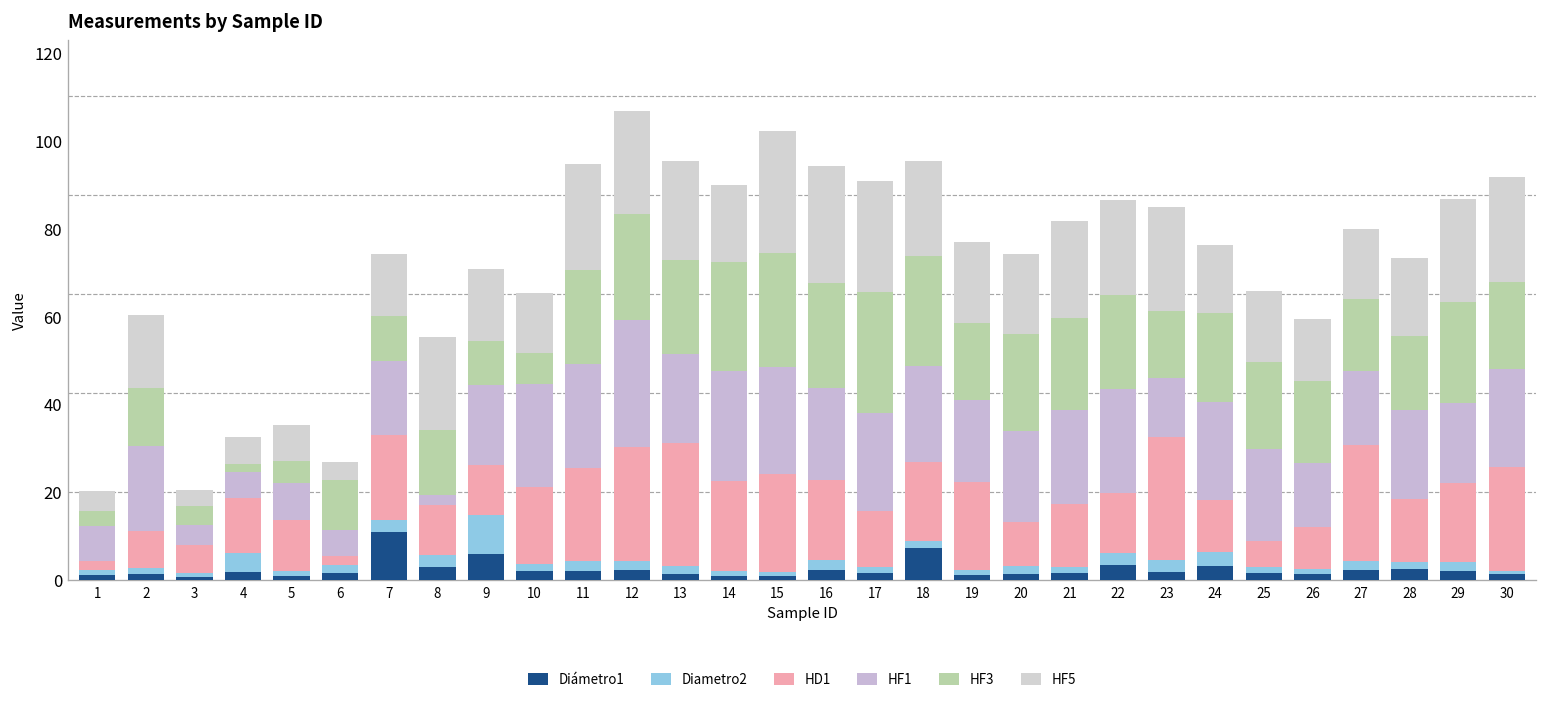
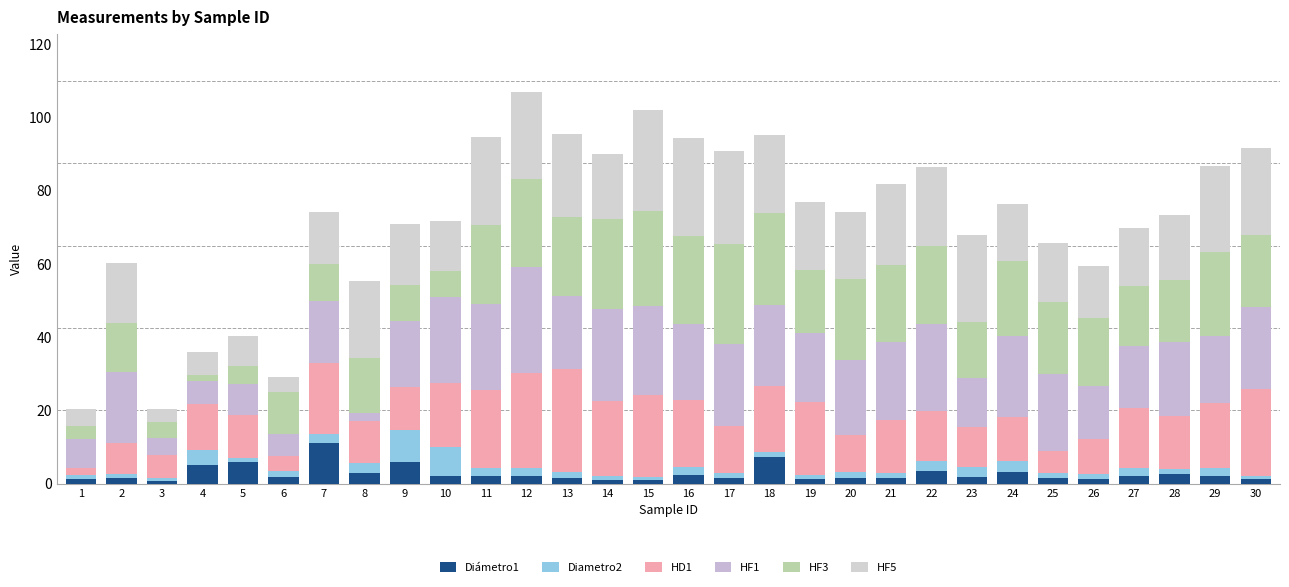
Diámetro1, 4: 2 -> 5
Diámetro1, 5: 1 -> 6
HD1, 6: 2 -> 4
Diametro2, 10: 2 -> 8
HD1, 23: 28 -> 11
HD1, 27: 26 -> 16
